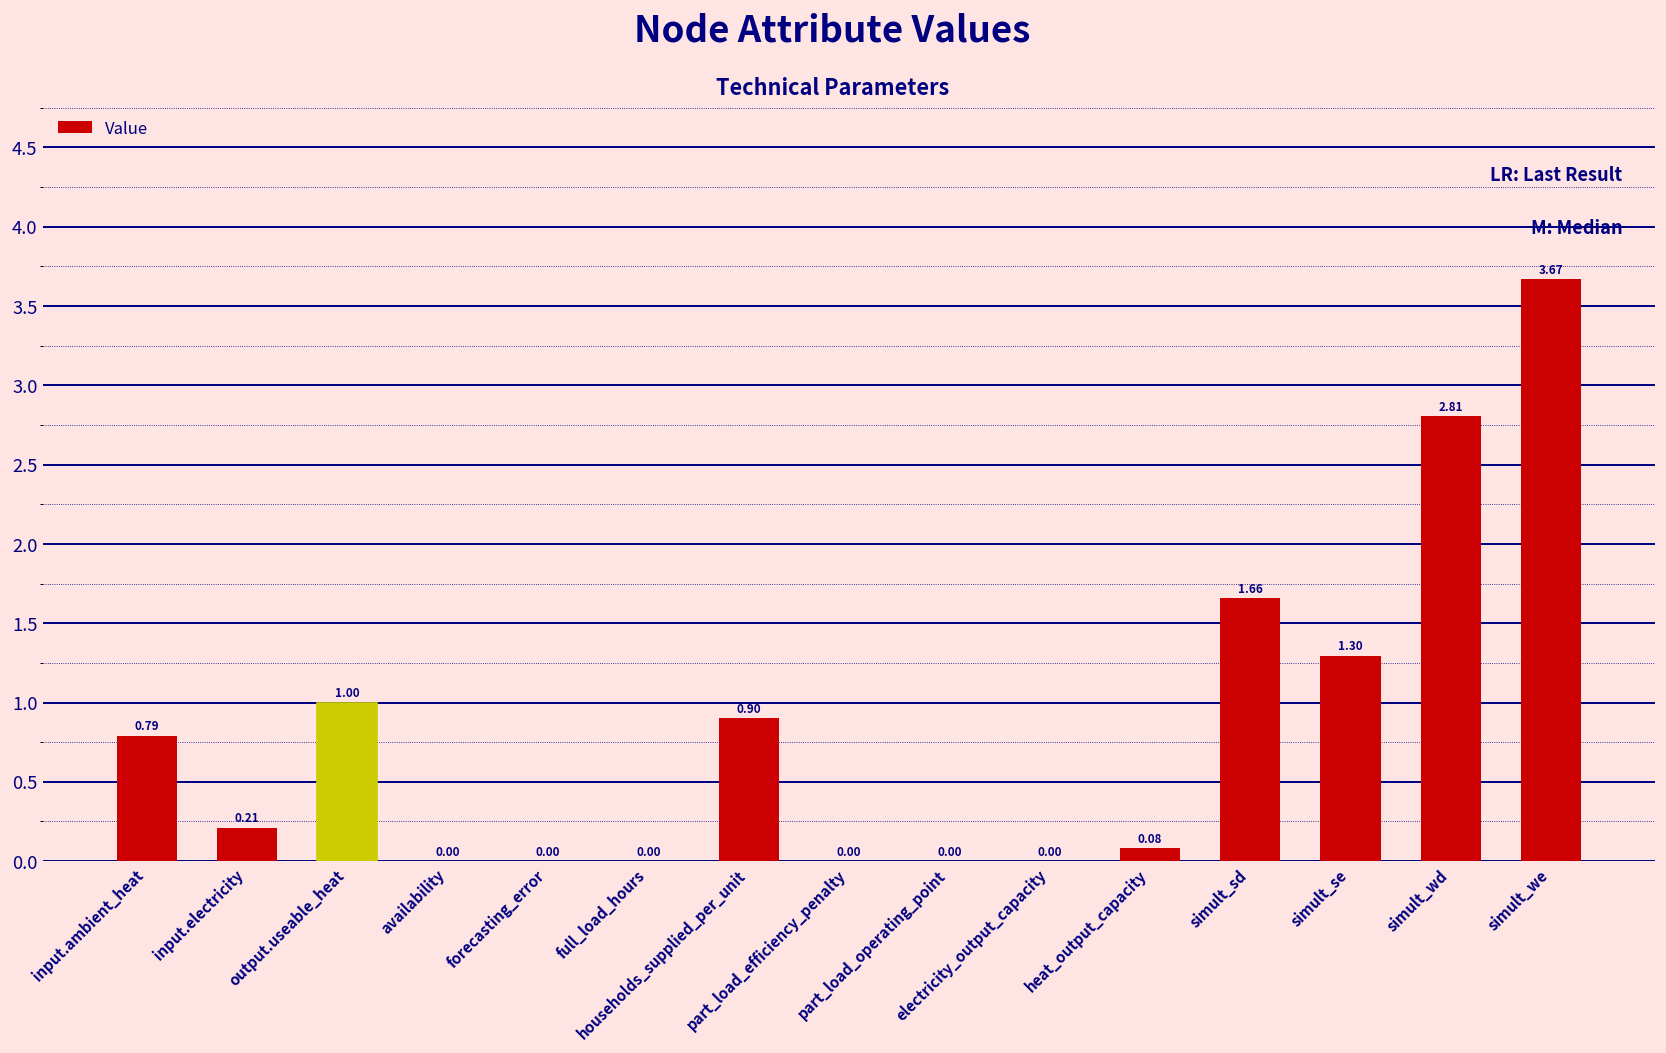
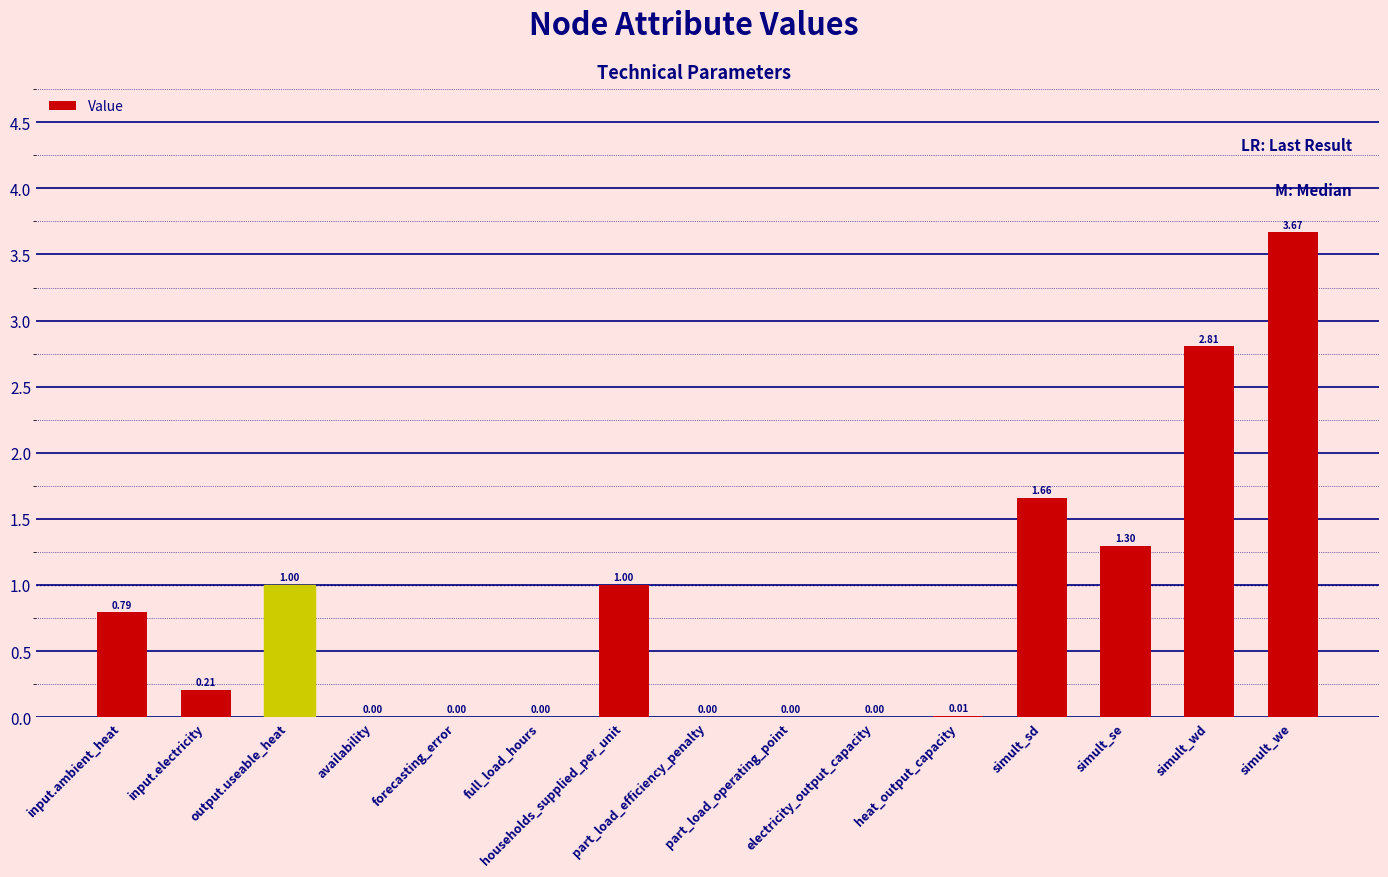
households_supplied_per_unit: 0.90 -> 1.00
heat_output_capacity: 0.08 -> 0.01
